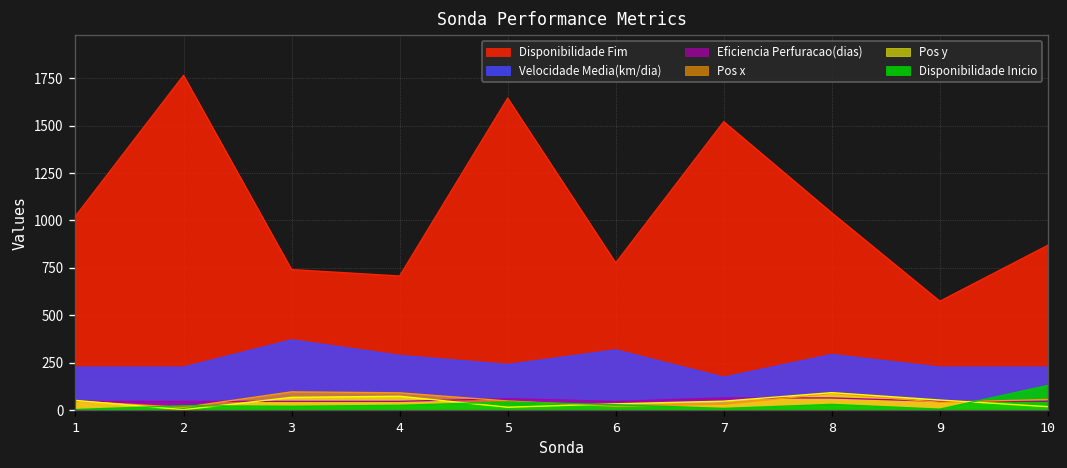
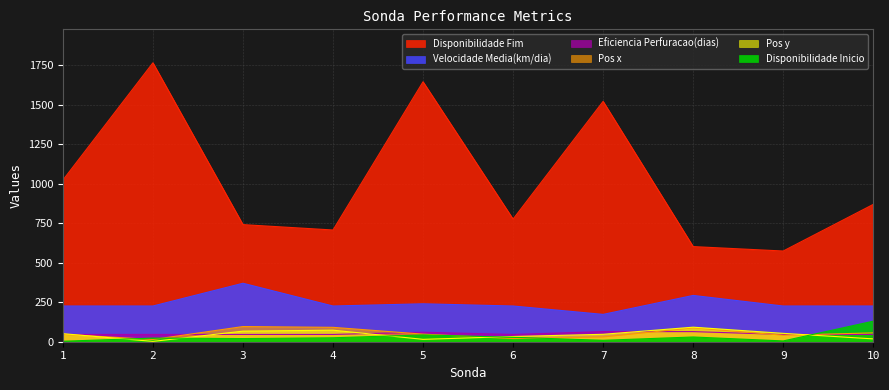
Velocidade Media(km/dia), 4: 290 -> 230
Velocidade Media(km/dia), 6: 320 -> 230
Disponibilidade Fim, 8: 1040 -> 600
